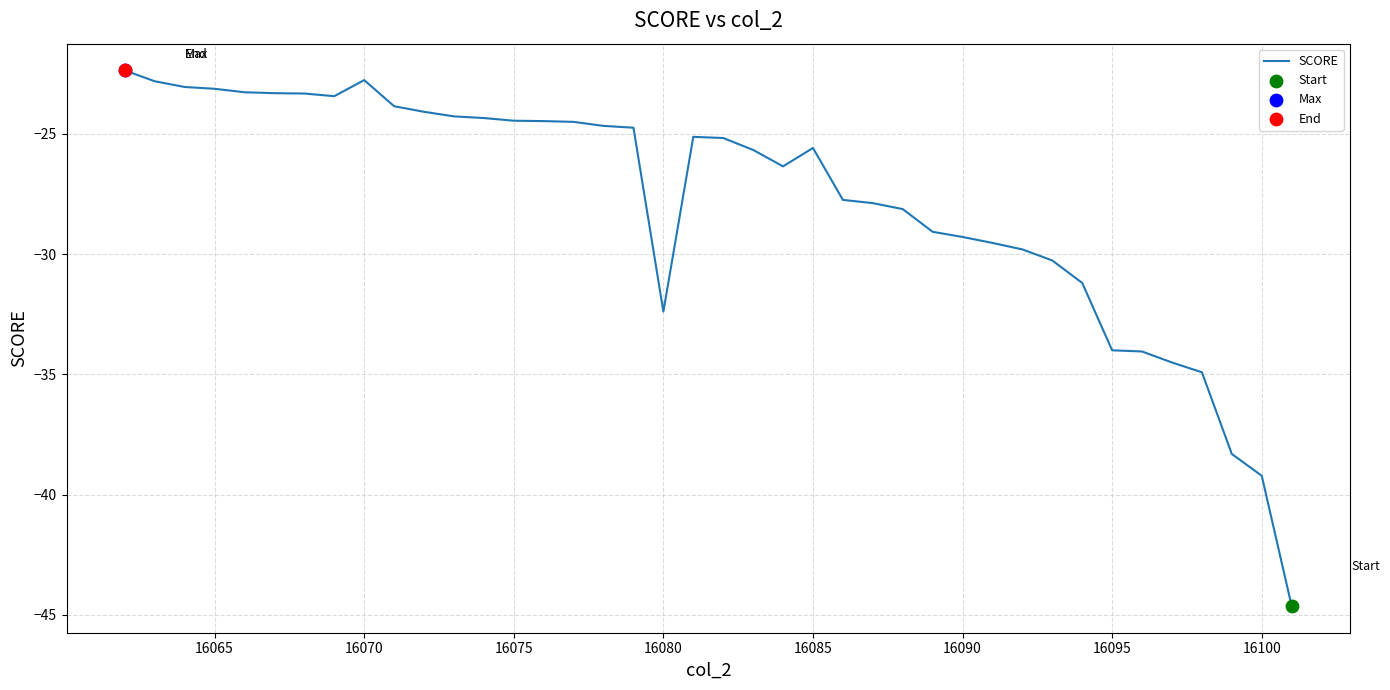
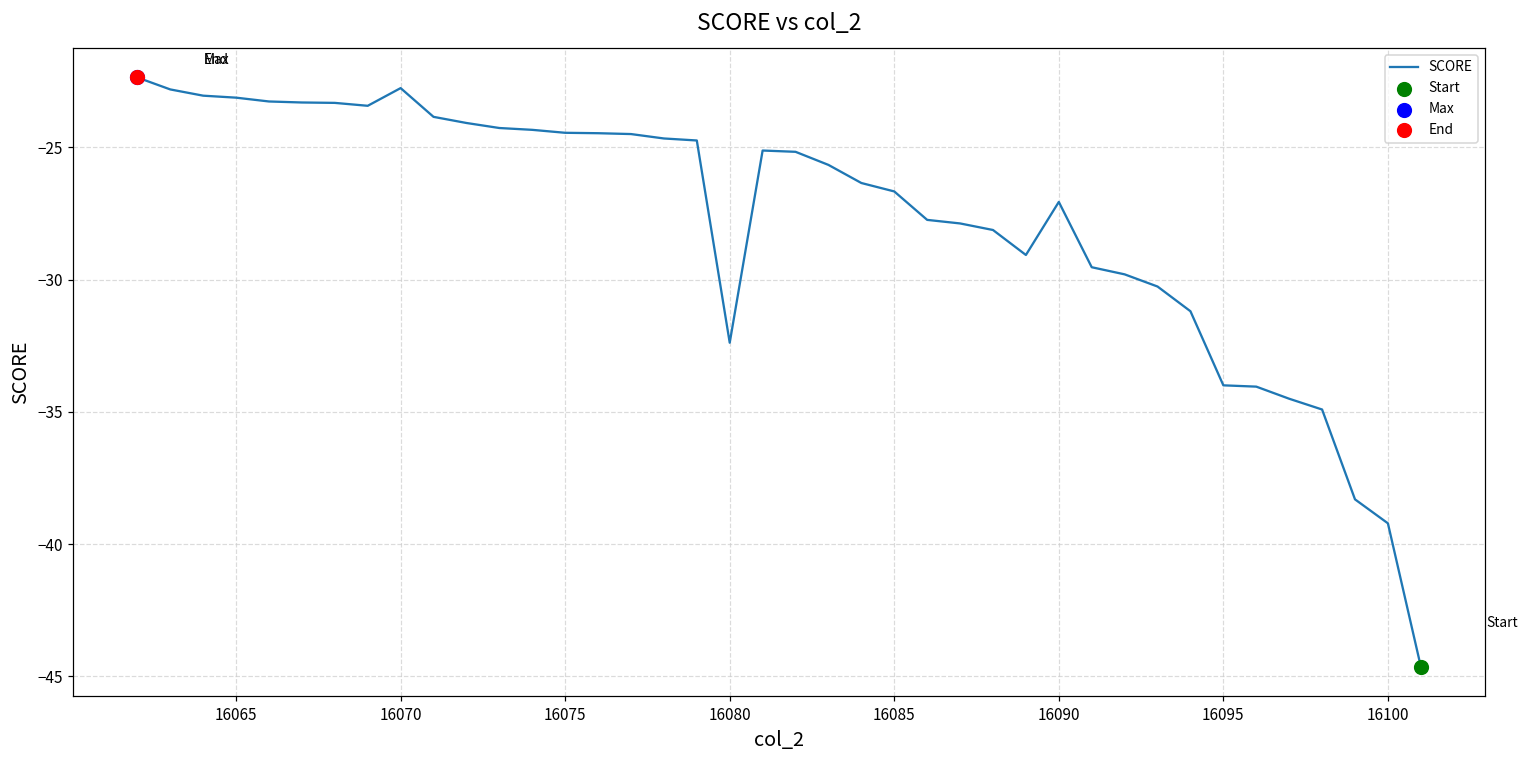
SCORE, 16085: -25.6 -> -26.7
SCORE, 16090: -29.3 -> -27.1
